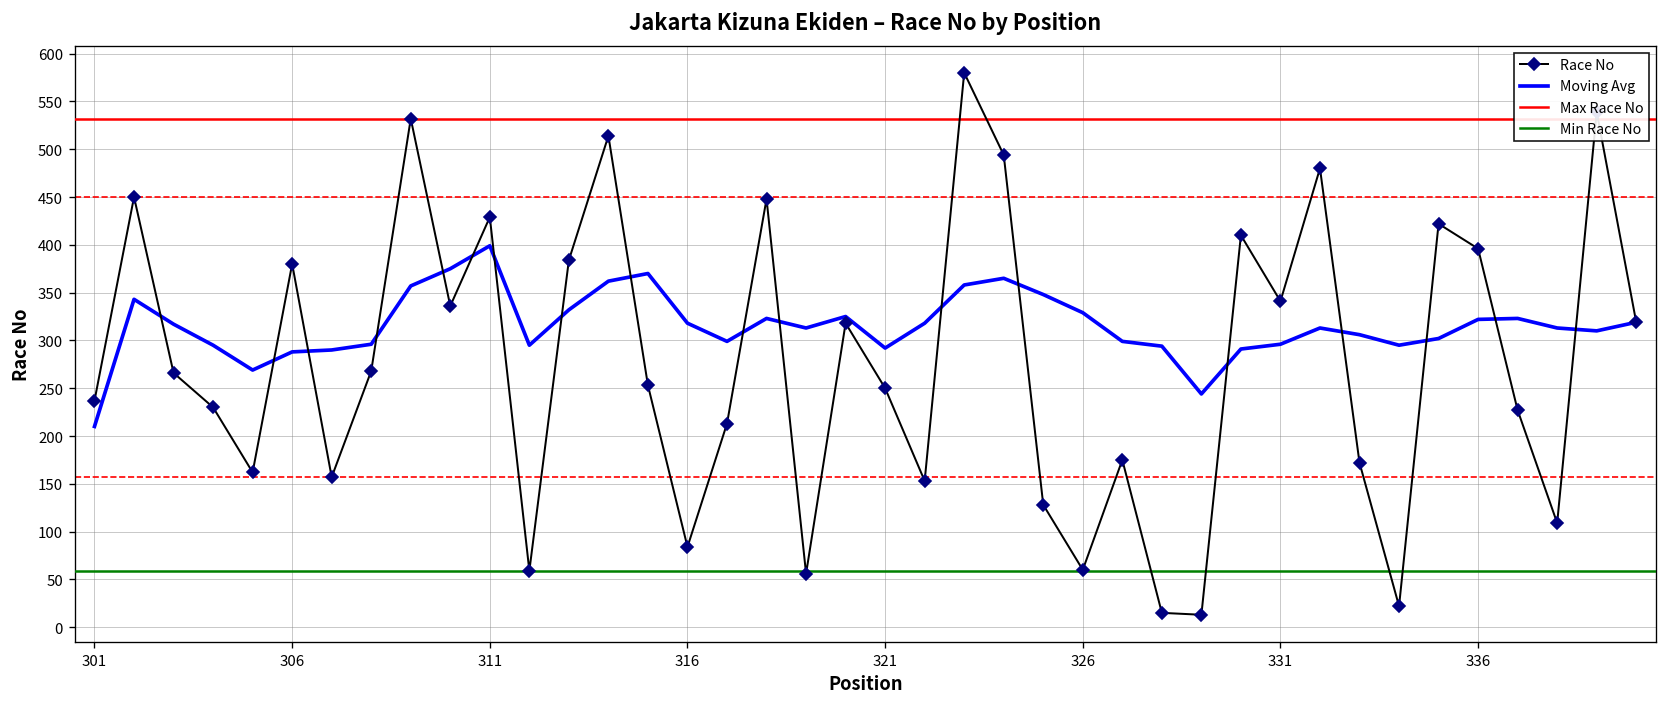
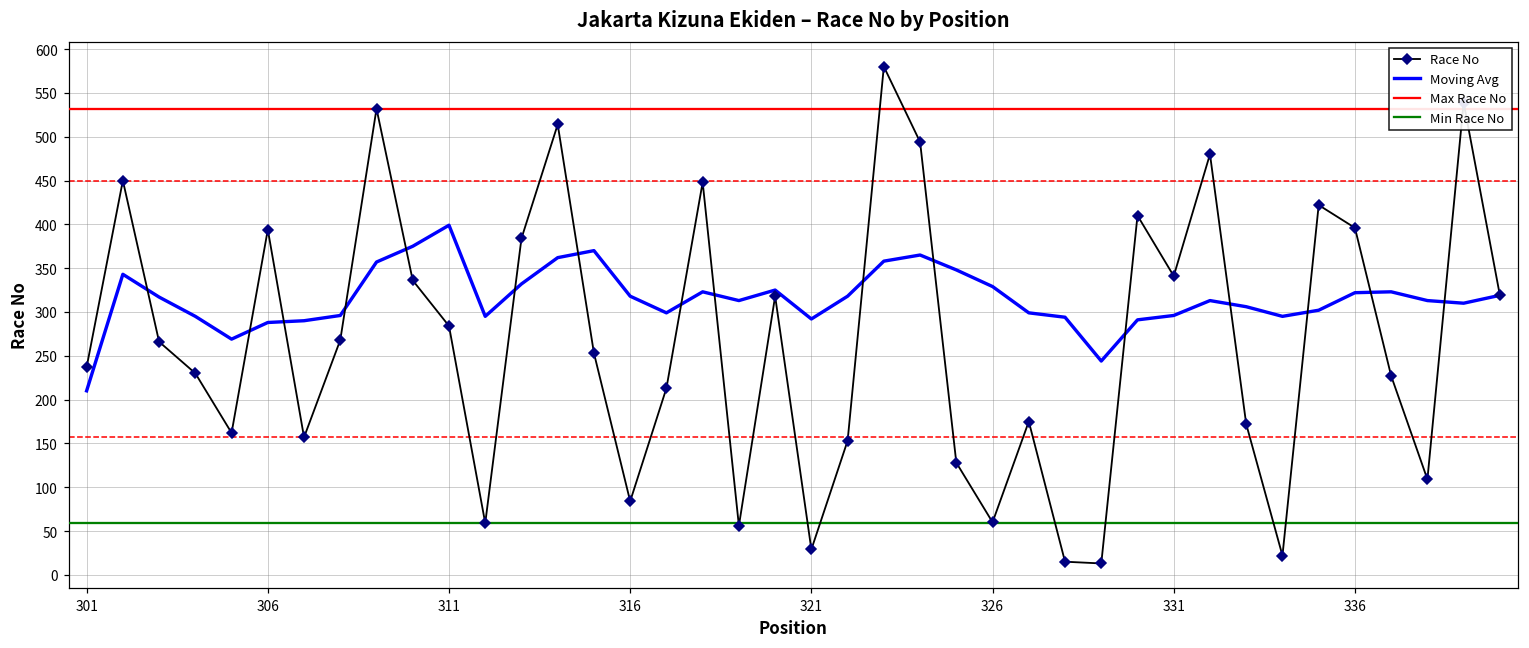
Race No, 306: 380 -> 390
Race No, 311: 430 -> 280
Race No, 321: 250 -> 30
